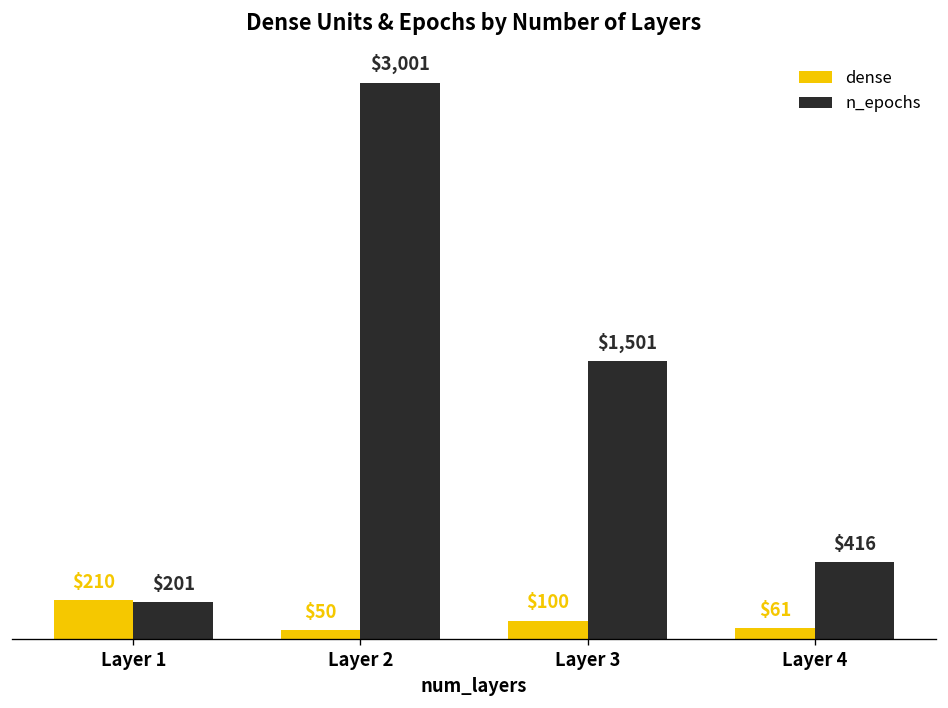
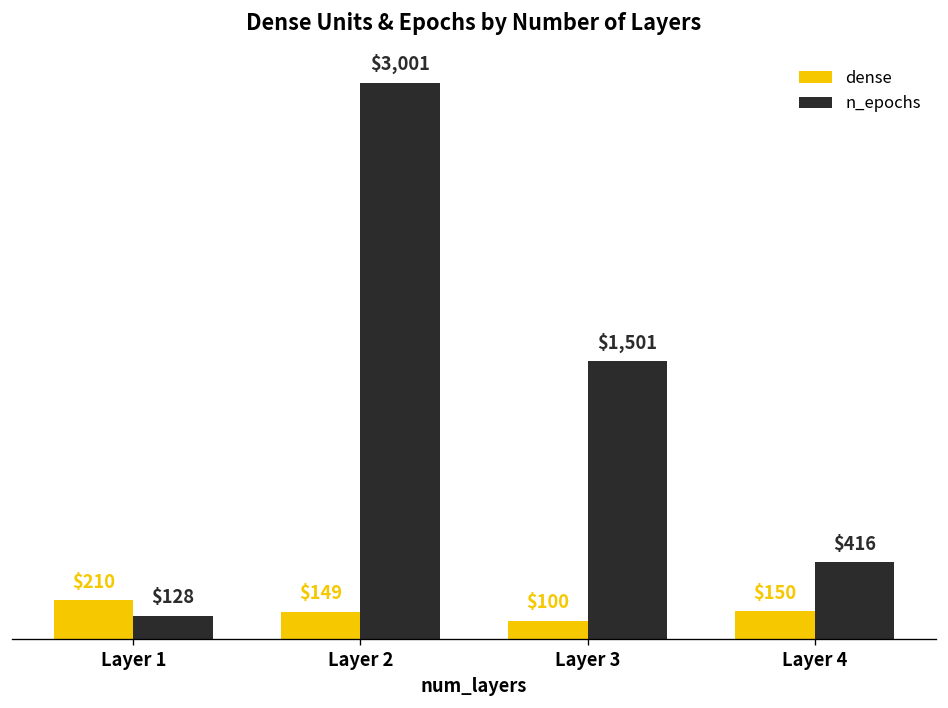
n_epochs, Layer 1: $201 -> $128
dense, Layer 2: $50 -> $149
dense, Layer 4: $61 -> $150
